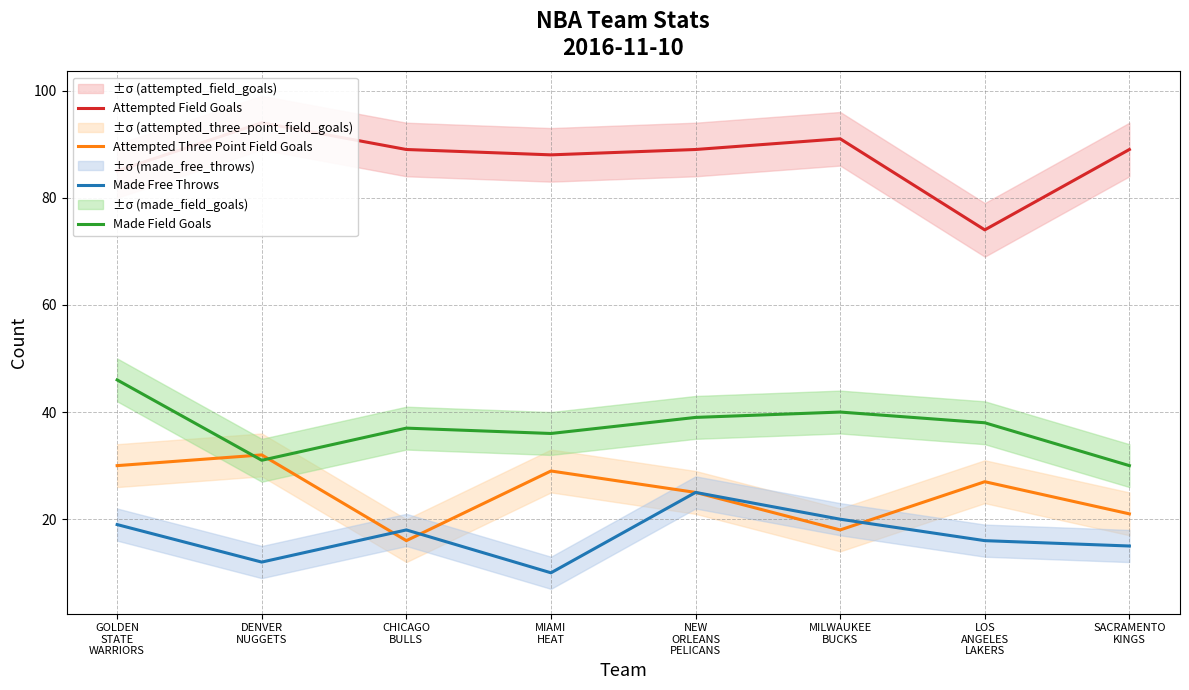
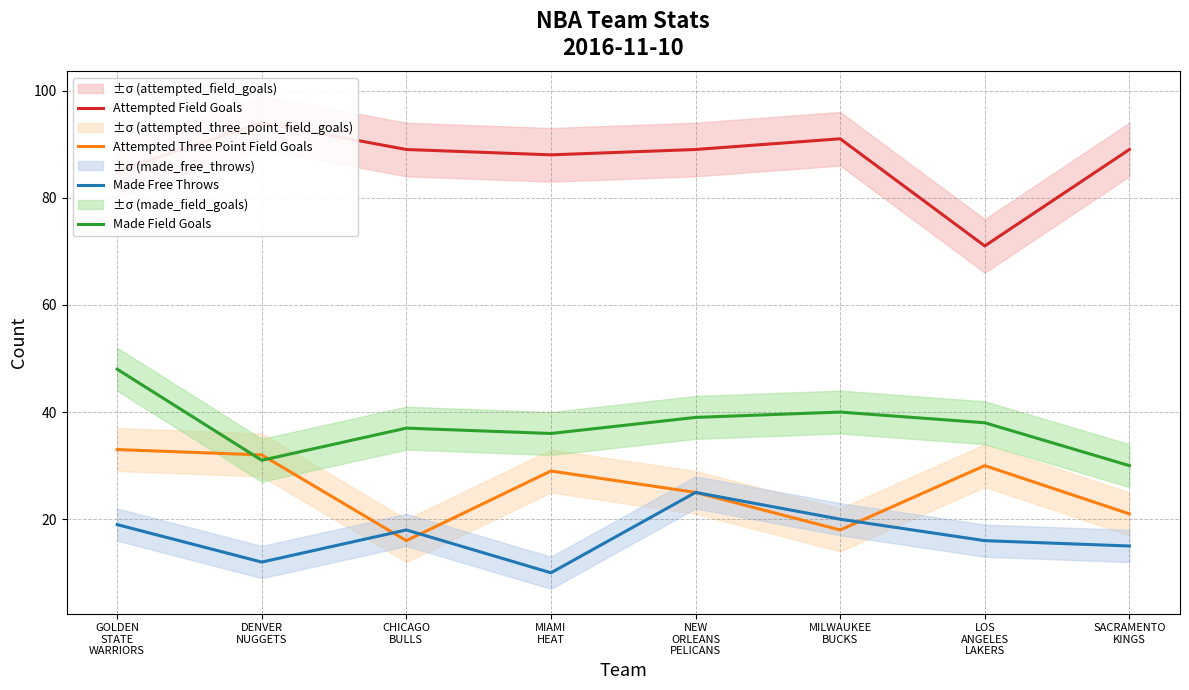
Attempted Three Point Field Goals, GOLDEN STATE WARRIORS: 30 -> 33
Made Field Goals, GOLDEN STATE WARRIORS: 46 -> 48
Attempted Field Goals, LOS ANGELES LAKERS: 74 -> 71
Attempted Three Point Field Goals, LOS ANGELES LAKERS: 27 -> 30
